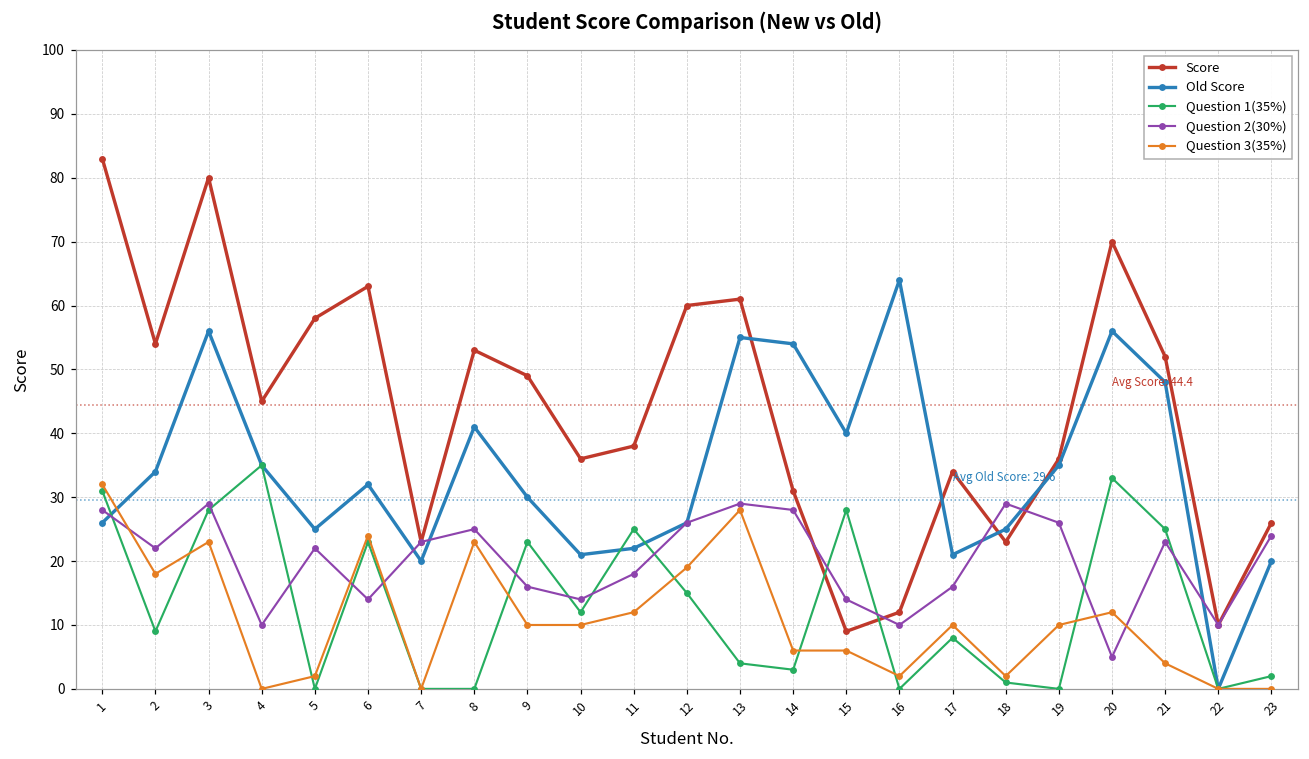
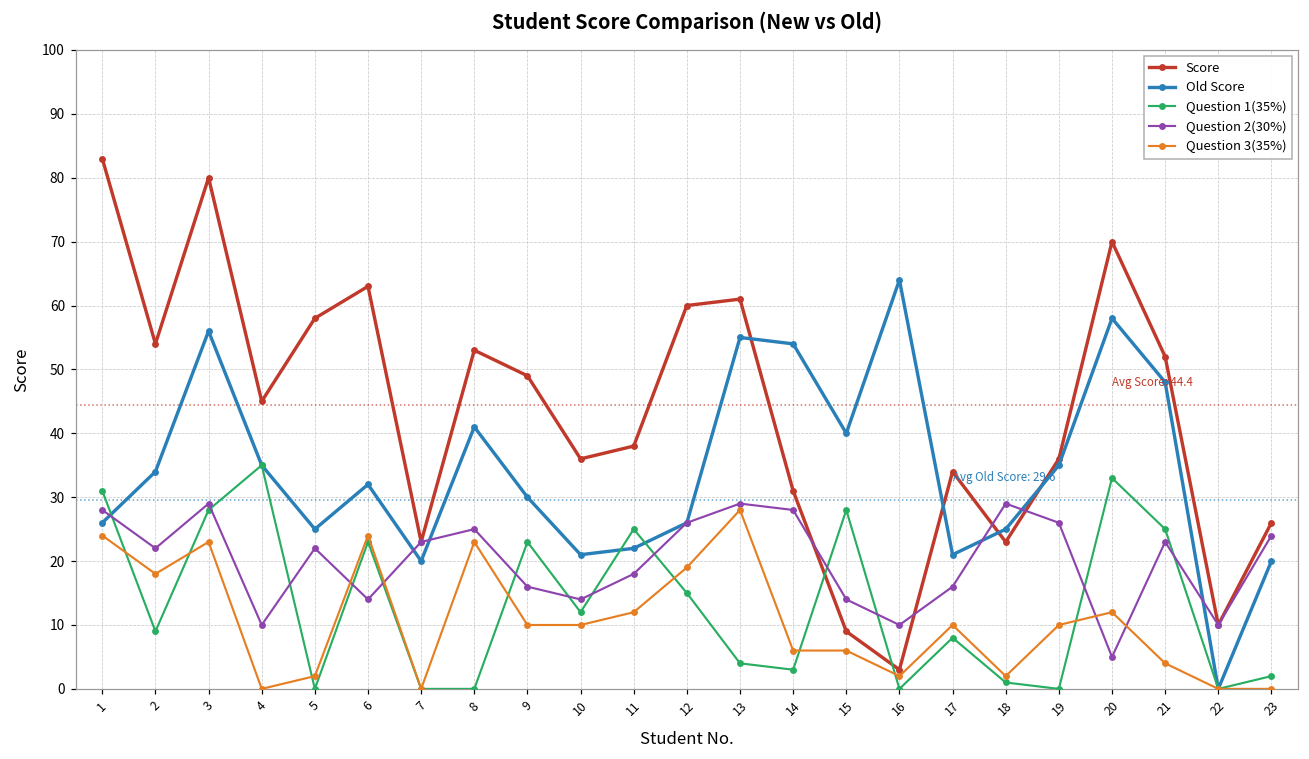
Question 3(35%), 1: 32 -> 24
Score, 16: 12 -> 3
Old Score, 20: 56 -> 58
